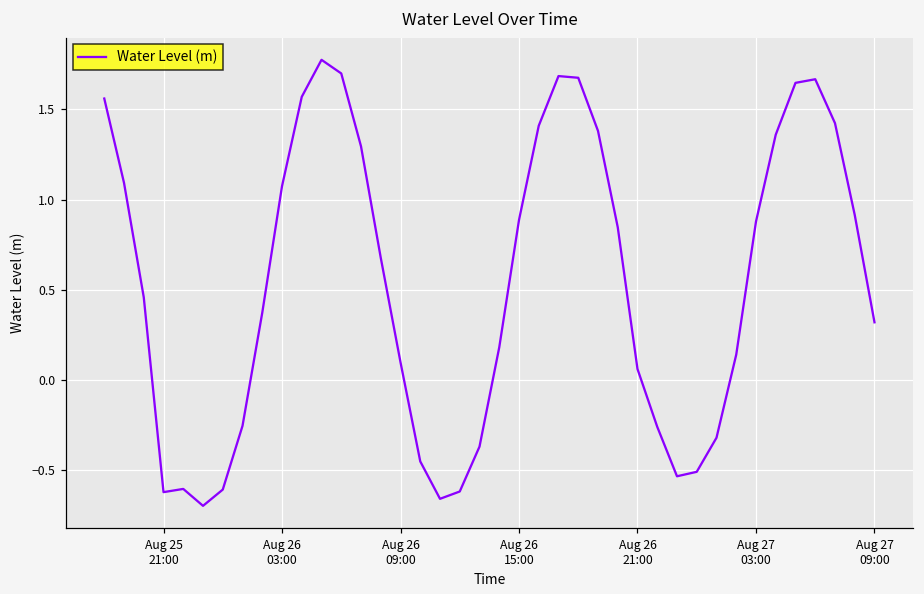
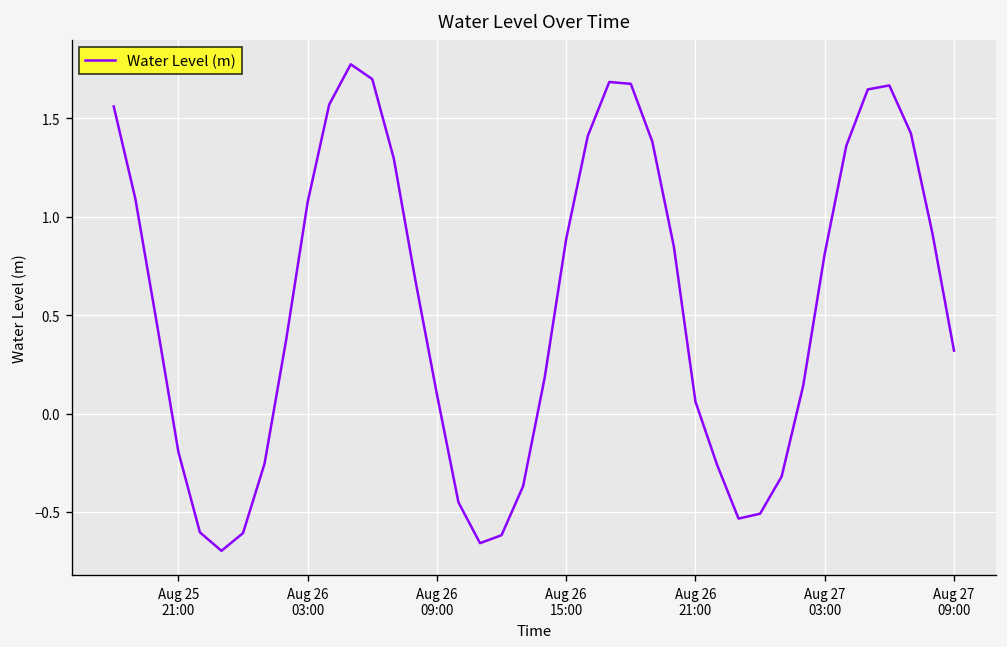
Aug 25 21:00: -0.62 -> -0.19
Aug 27 03:00: 0.88 -> 0.81
